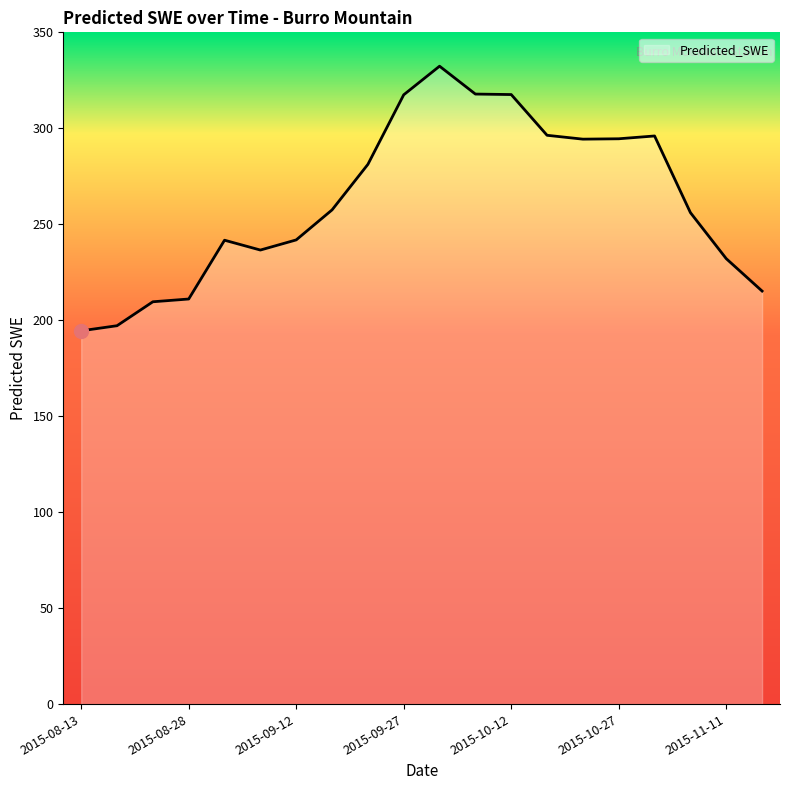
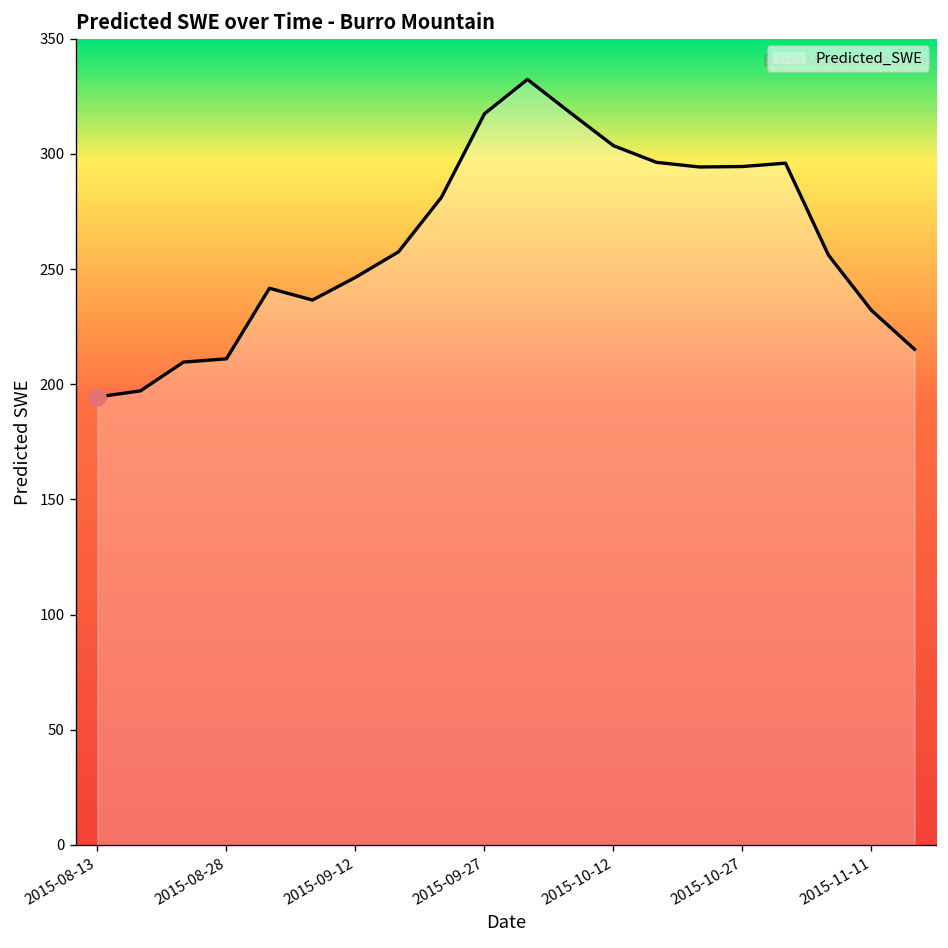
Predicted_SWE, 2015-09-12: 242 -> 246
Predicted_SWE, 2015-10-12: 318 -> 304
